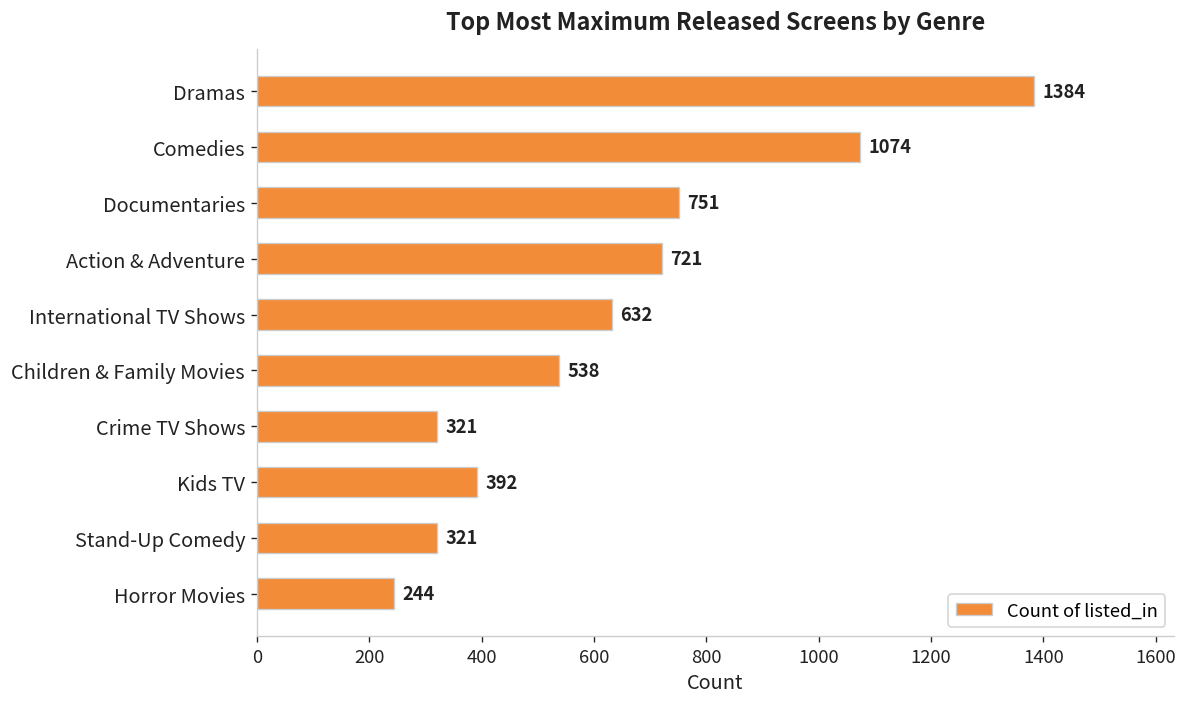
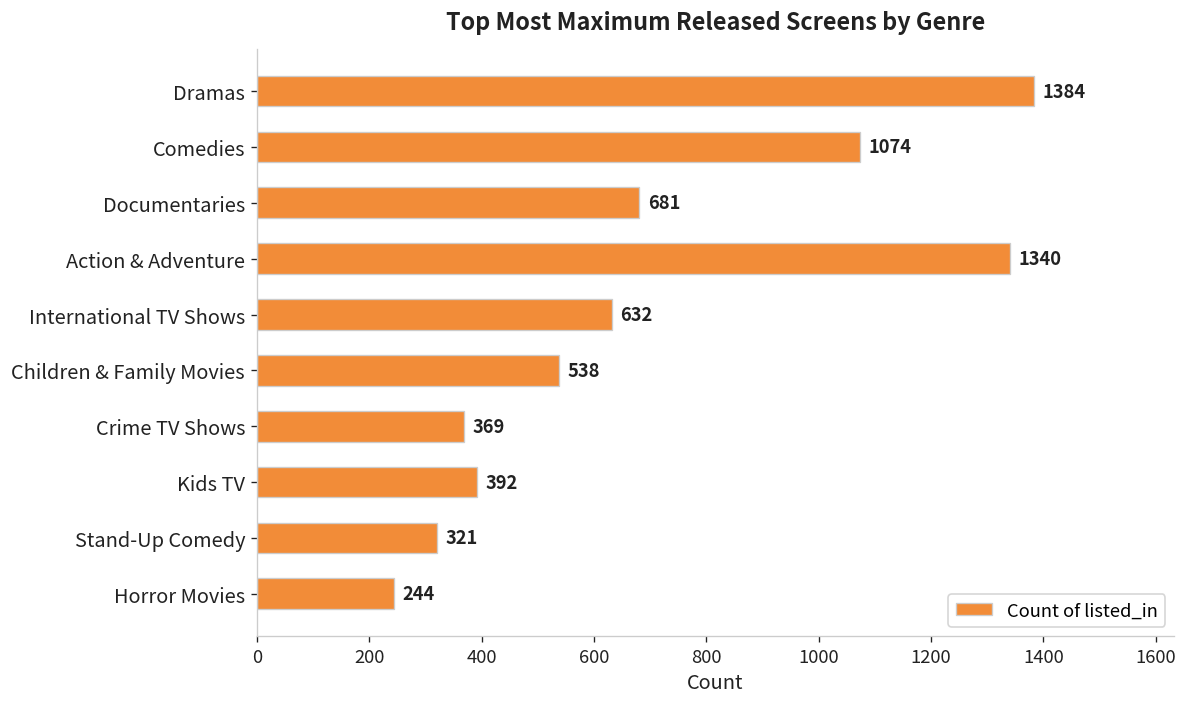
Documentaries: 751 -> 681
Action & Adventure: 721 -> 1340
Crime TV Shows: 321 -> 369
